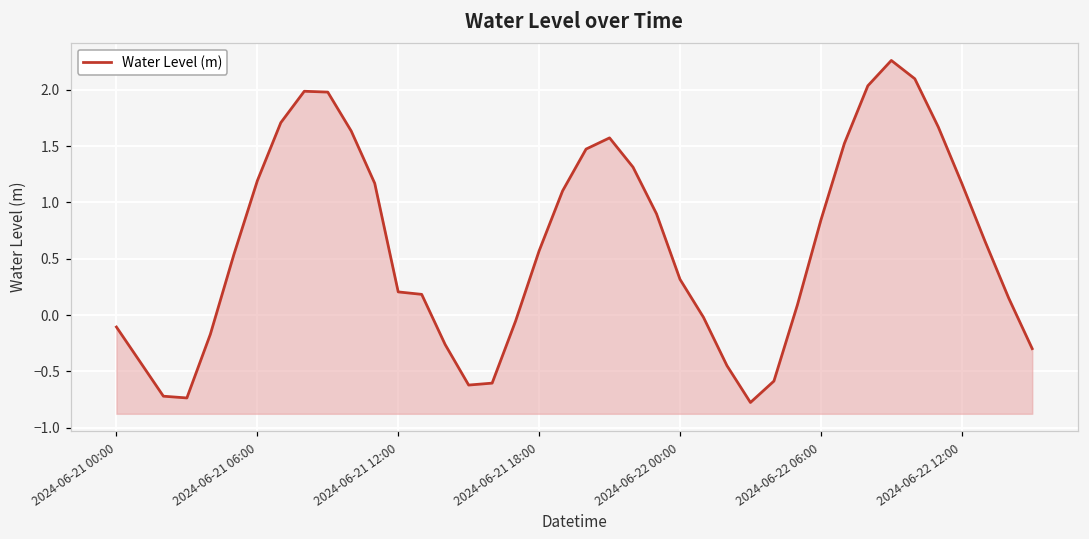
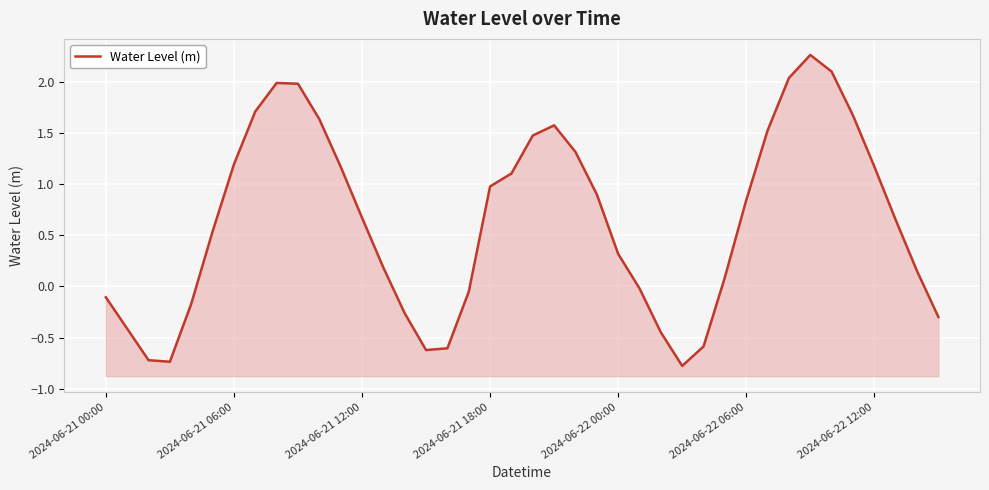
2024-06-21 12:00: 0.21 -> 0.67
2024-06-21 18:00: 0.57 -> 0.98
